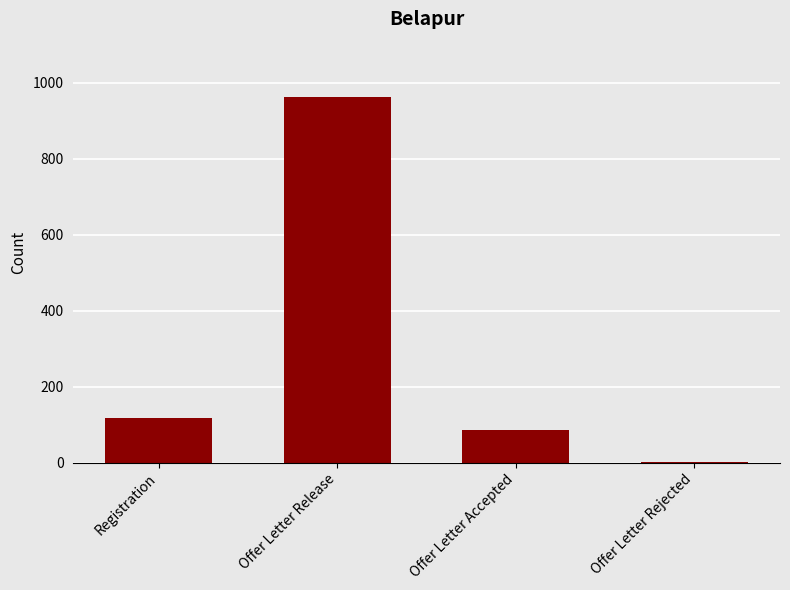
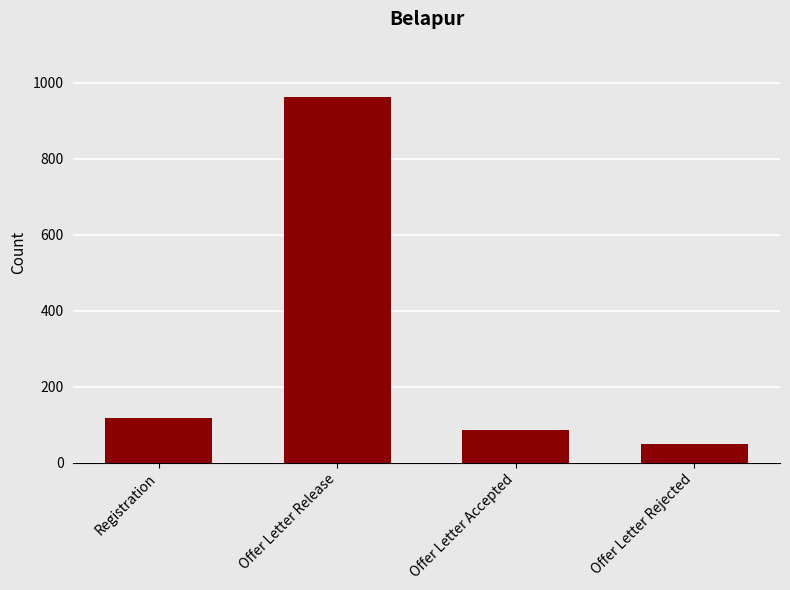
Offer Letter Rejected: 0 -> 50
